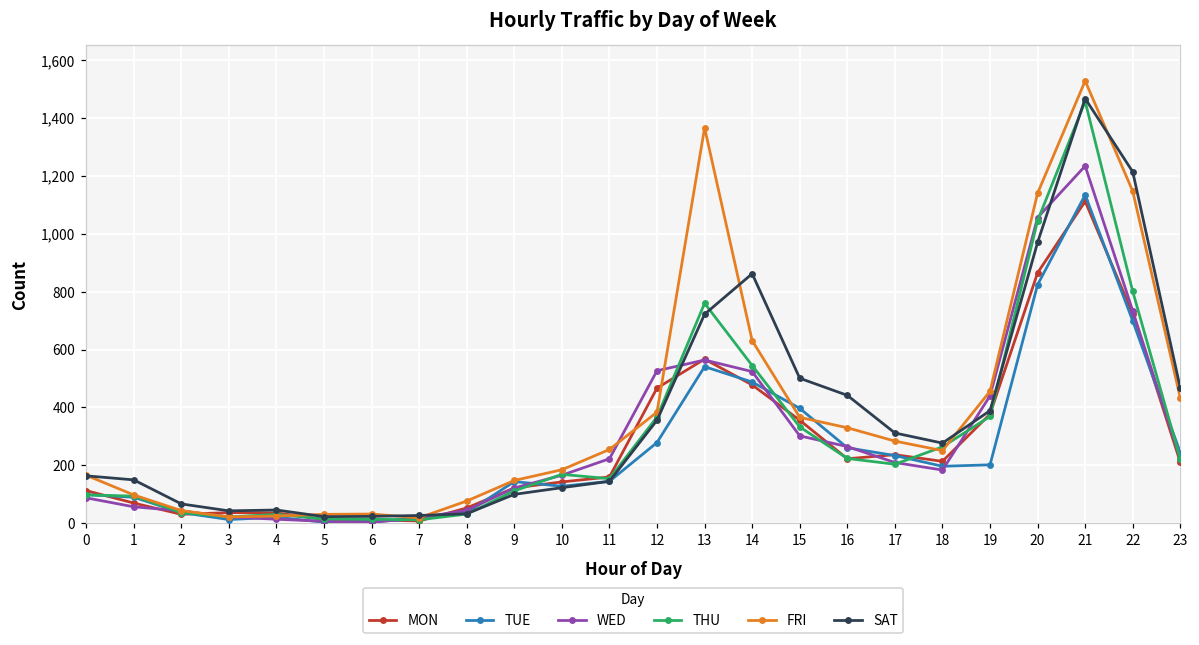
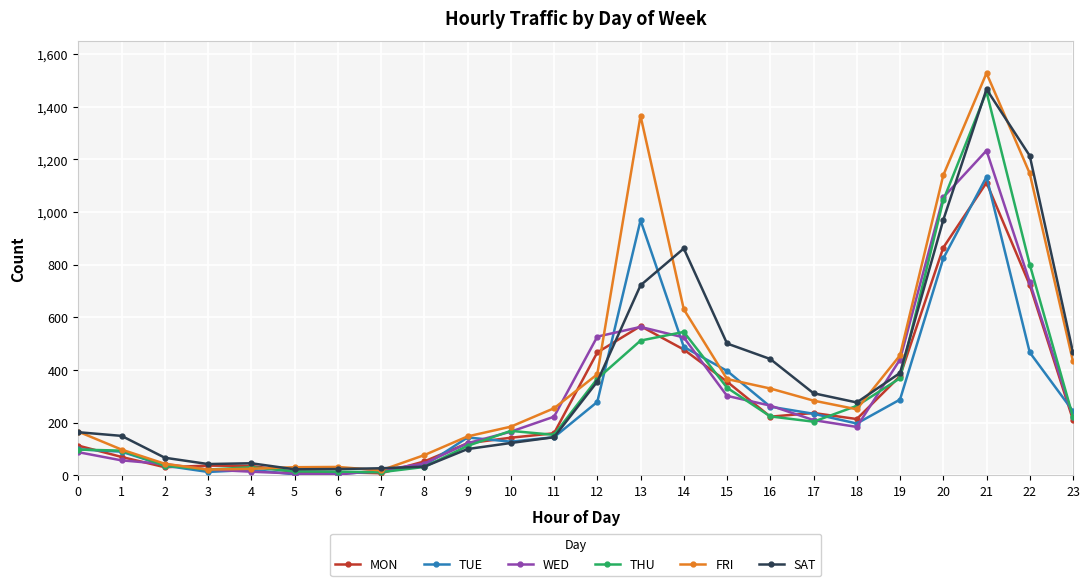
TUE, 13: 540 -> 970
THU, 13: 760 -> 510
TUE, 19: 200 -> 290
TUE, 22: 700 -> 470
